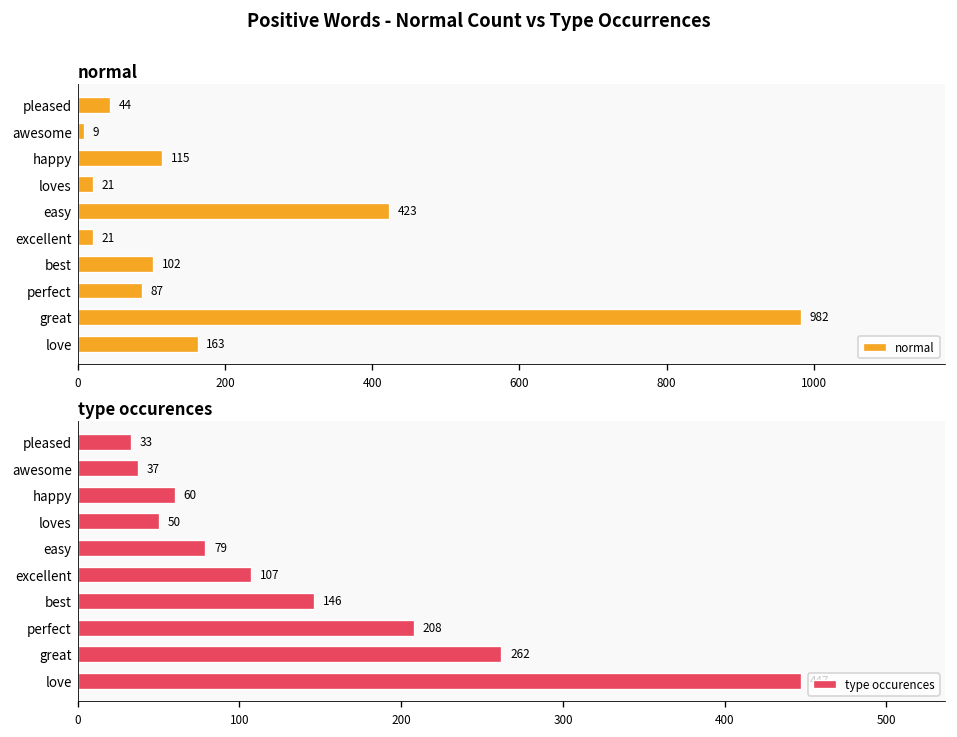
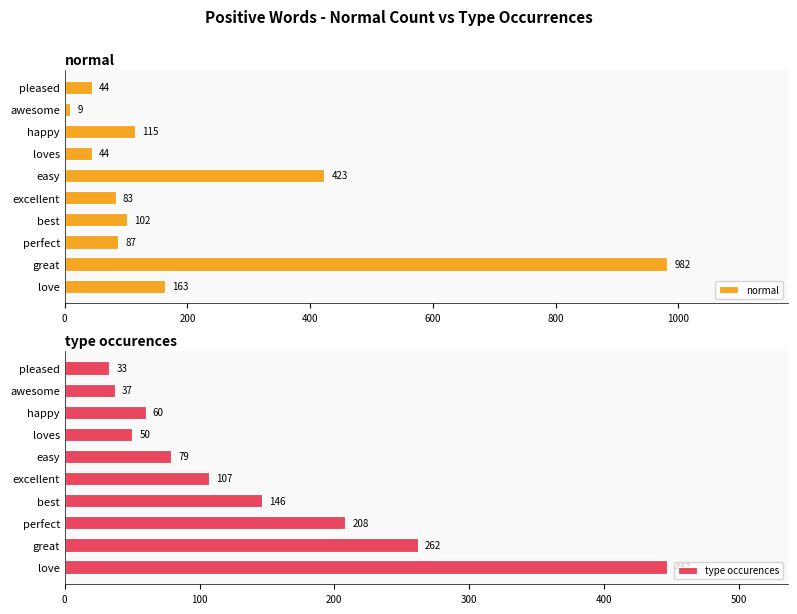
normal, loves: 21 -> 44
normal, excellent: 21 -> 83
